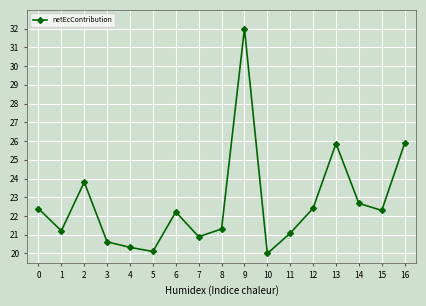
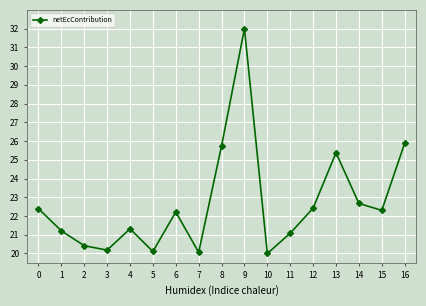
2: 23.8 -> 20.4
3: 20.6 -> 20.2
4: 20.3 -> 21.3
7: 20.9 -> 20.1
8: 21.3 -> 25.7
13: 25.9 -> 25.4
